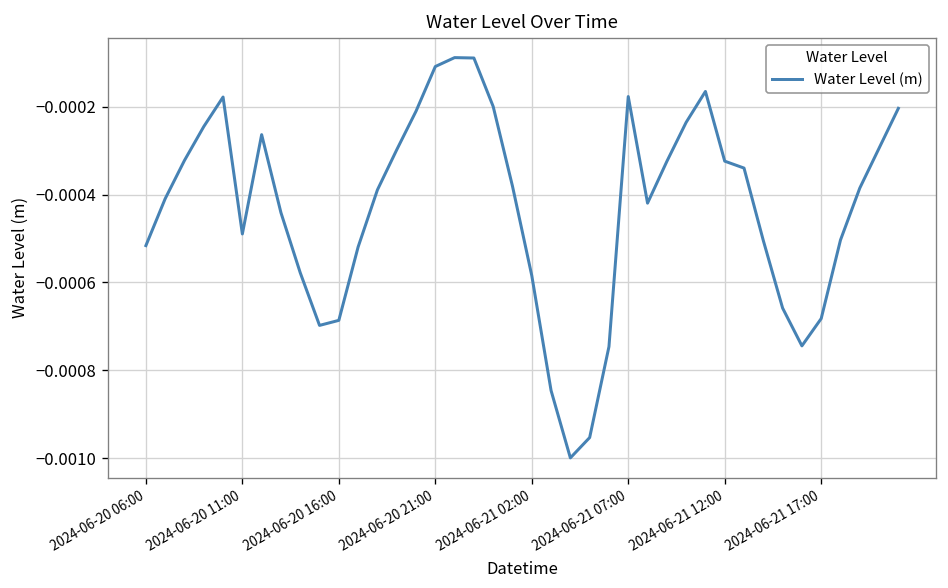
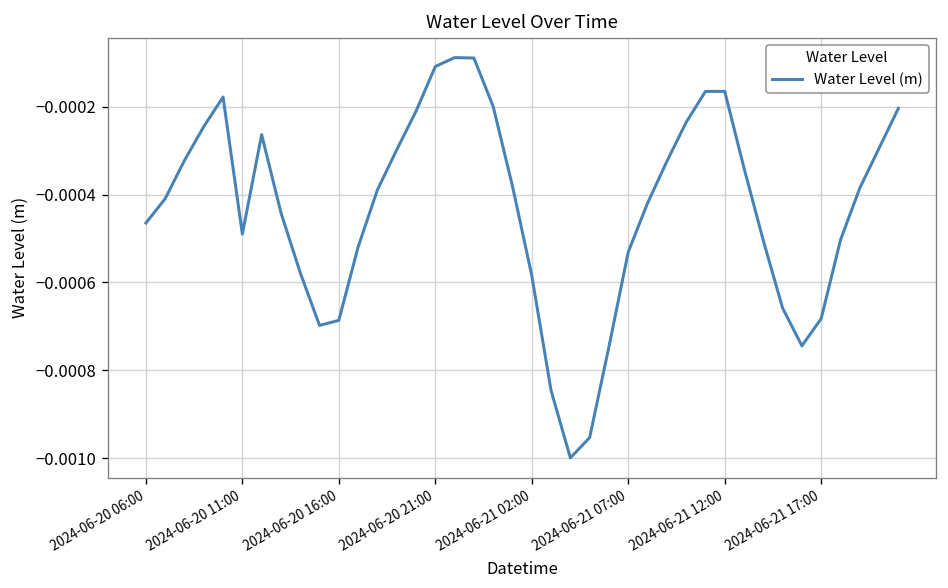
2024-06-20 06:00: -0.00052 -> -0.00046
2024-06-21 07:00: -0.00018 -> -0.00053
2024-06-21 12:00: -0.00032 -> -0.00016
